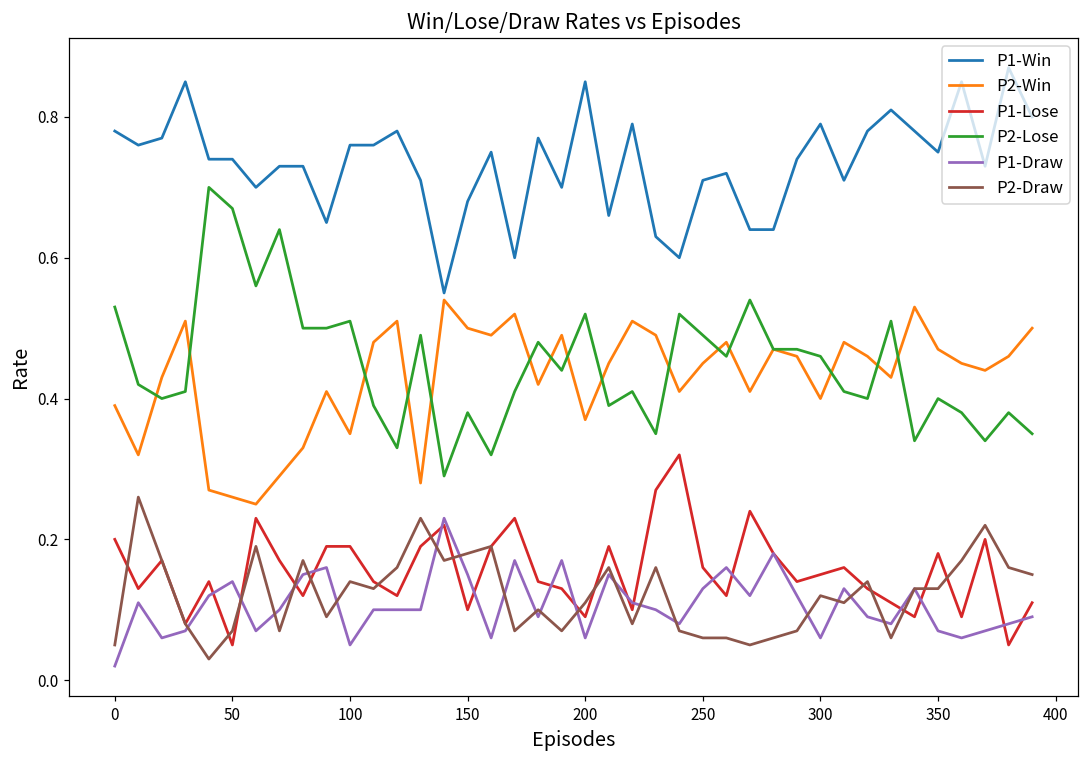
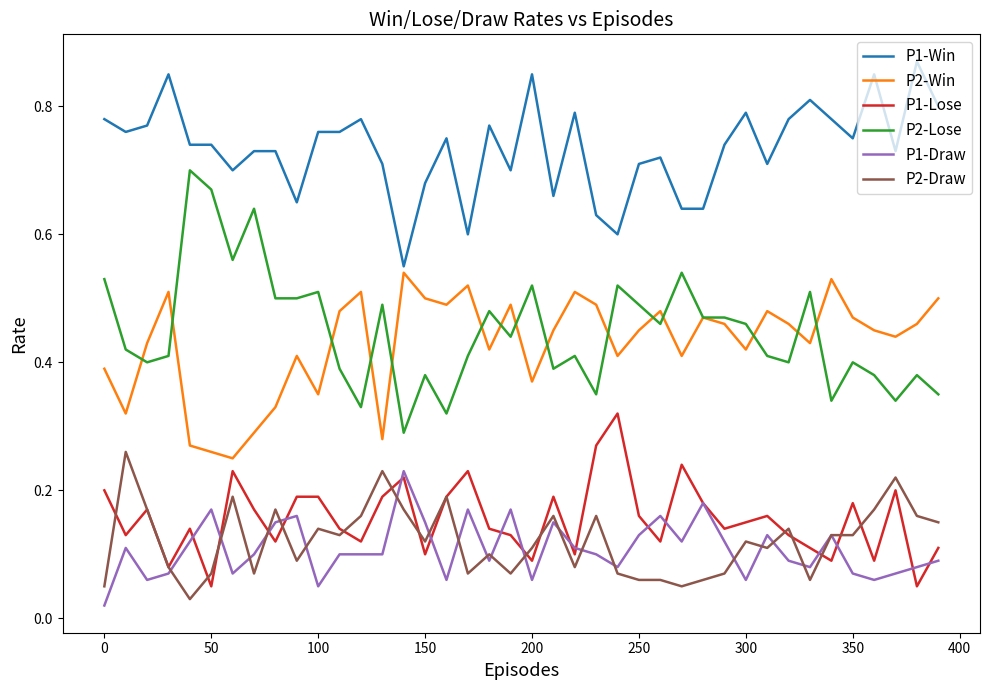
P1-Draw, 50: 0.14 -> 0.17
P2-Draw, 150: 0.18 -> 0.12
P2-Win, 300: 0.40 -> 0.42
